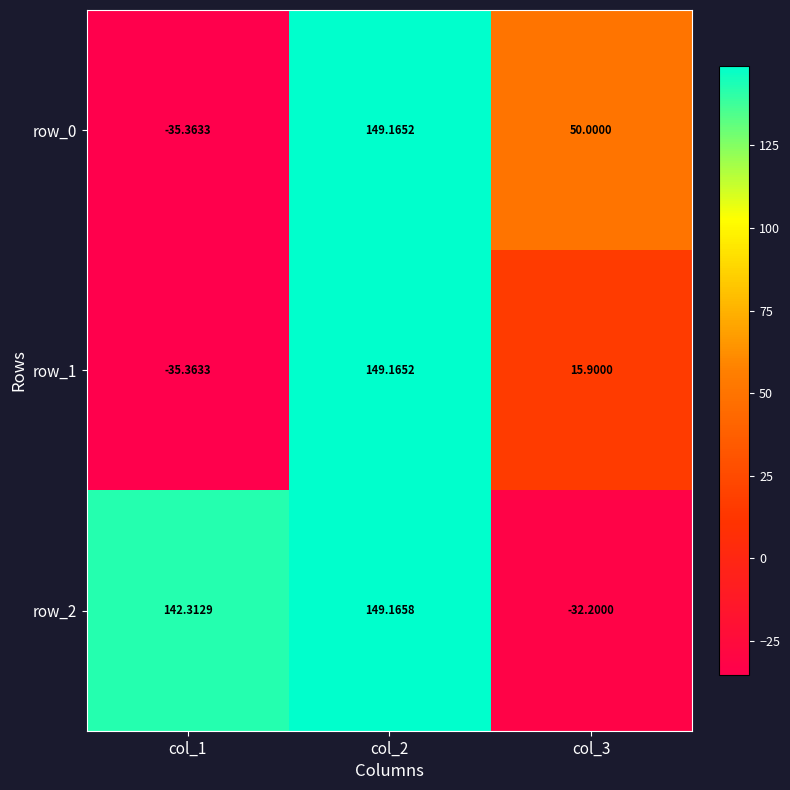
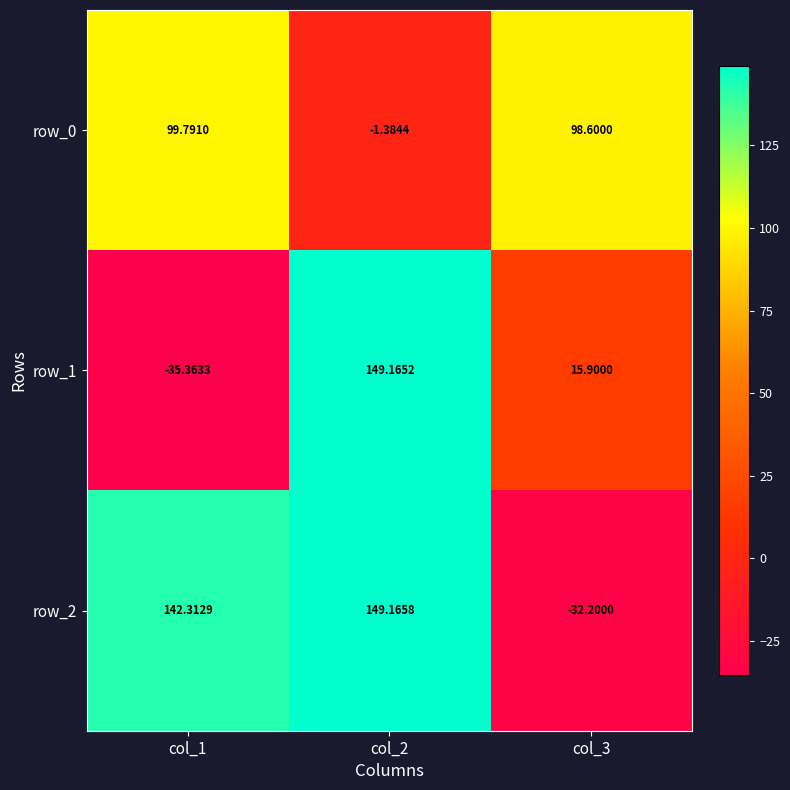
row_0, col_1: -35.3633 -> 99.7910
row_0, col_2: 149.1652 -> -1.3844
row_0, col_3: 50.0000 -> 98.6000
